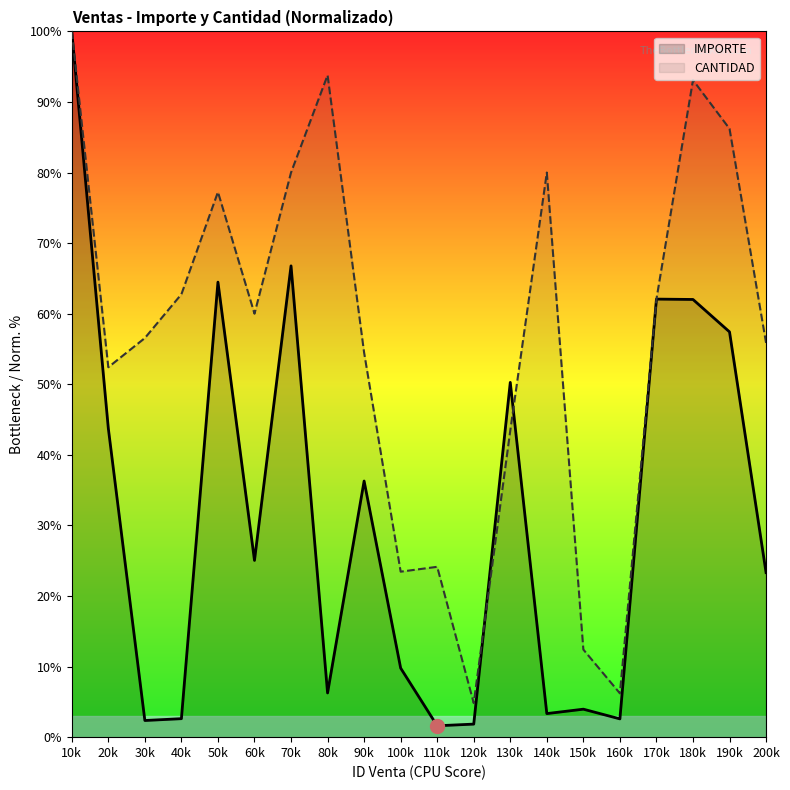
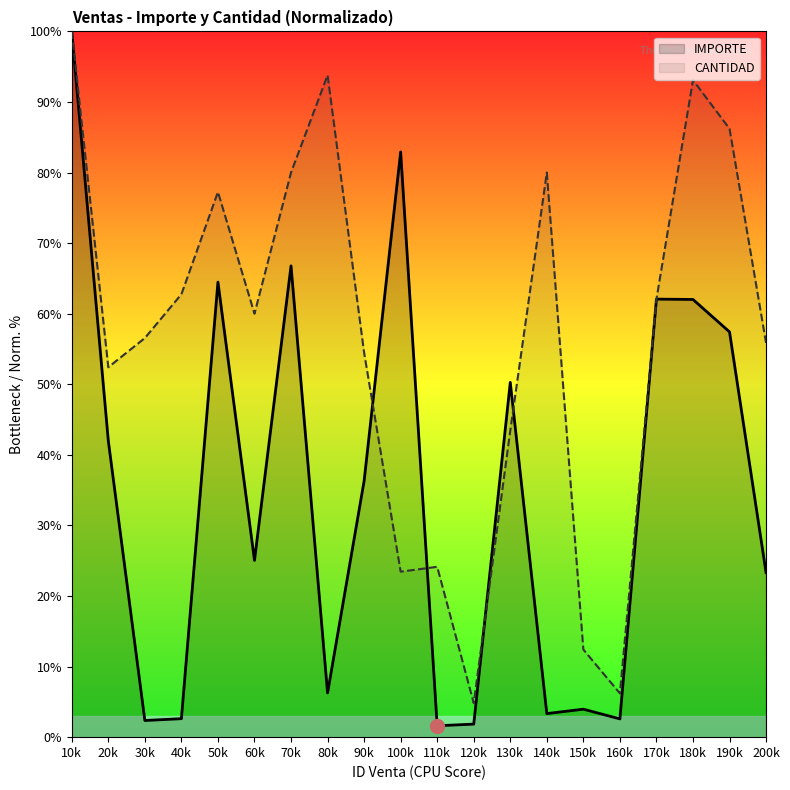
IMPORTE, 20k: 44% -> 42%
IMPORTE, 100k: 10% -> 83%
